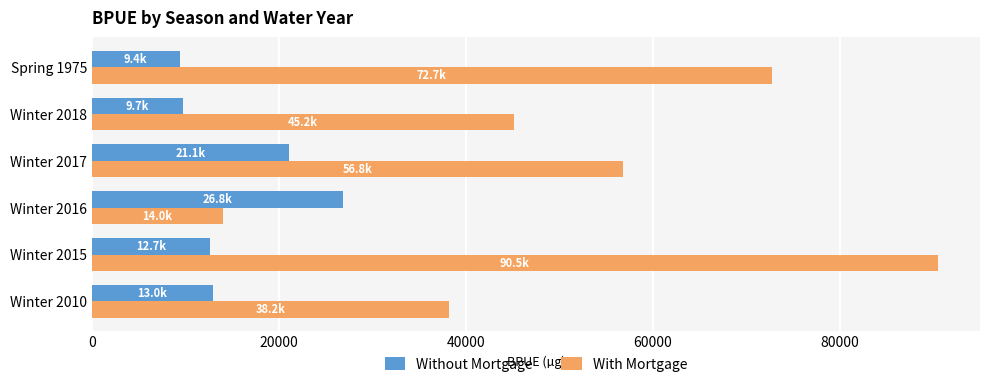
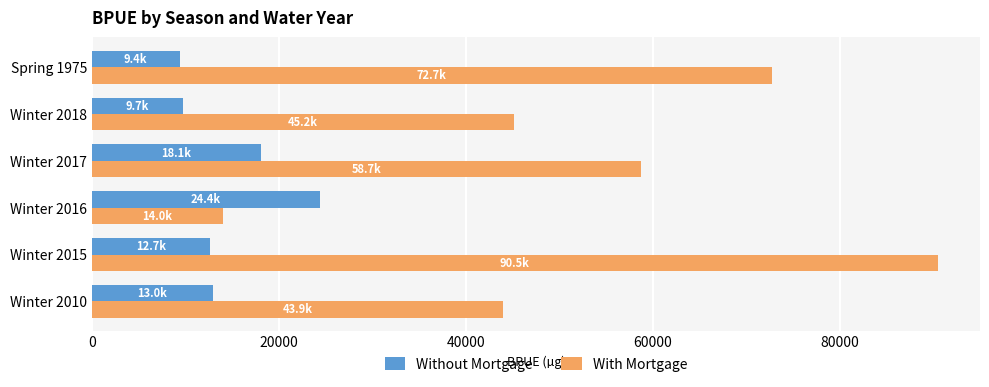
Without Mortgage, Winter 2017: 21.1k -> 18.1k
With Mortgage, Winter 2017: 56.8k -> 58.7k
Without Mortgage, Winter 2016: 26.8k -> 24.4k
With Mortgage, Winter 2010: 38.2k -> 43.9k
